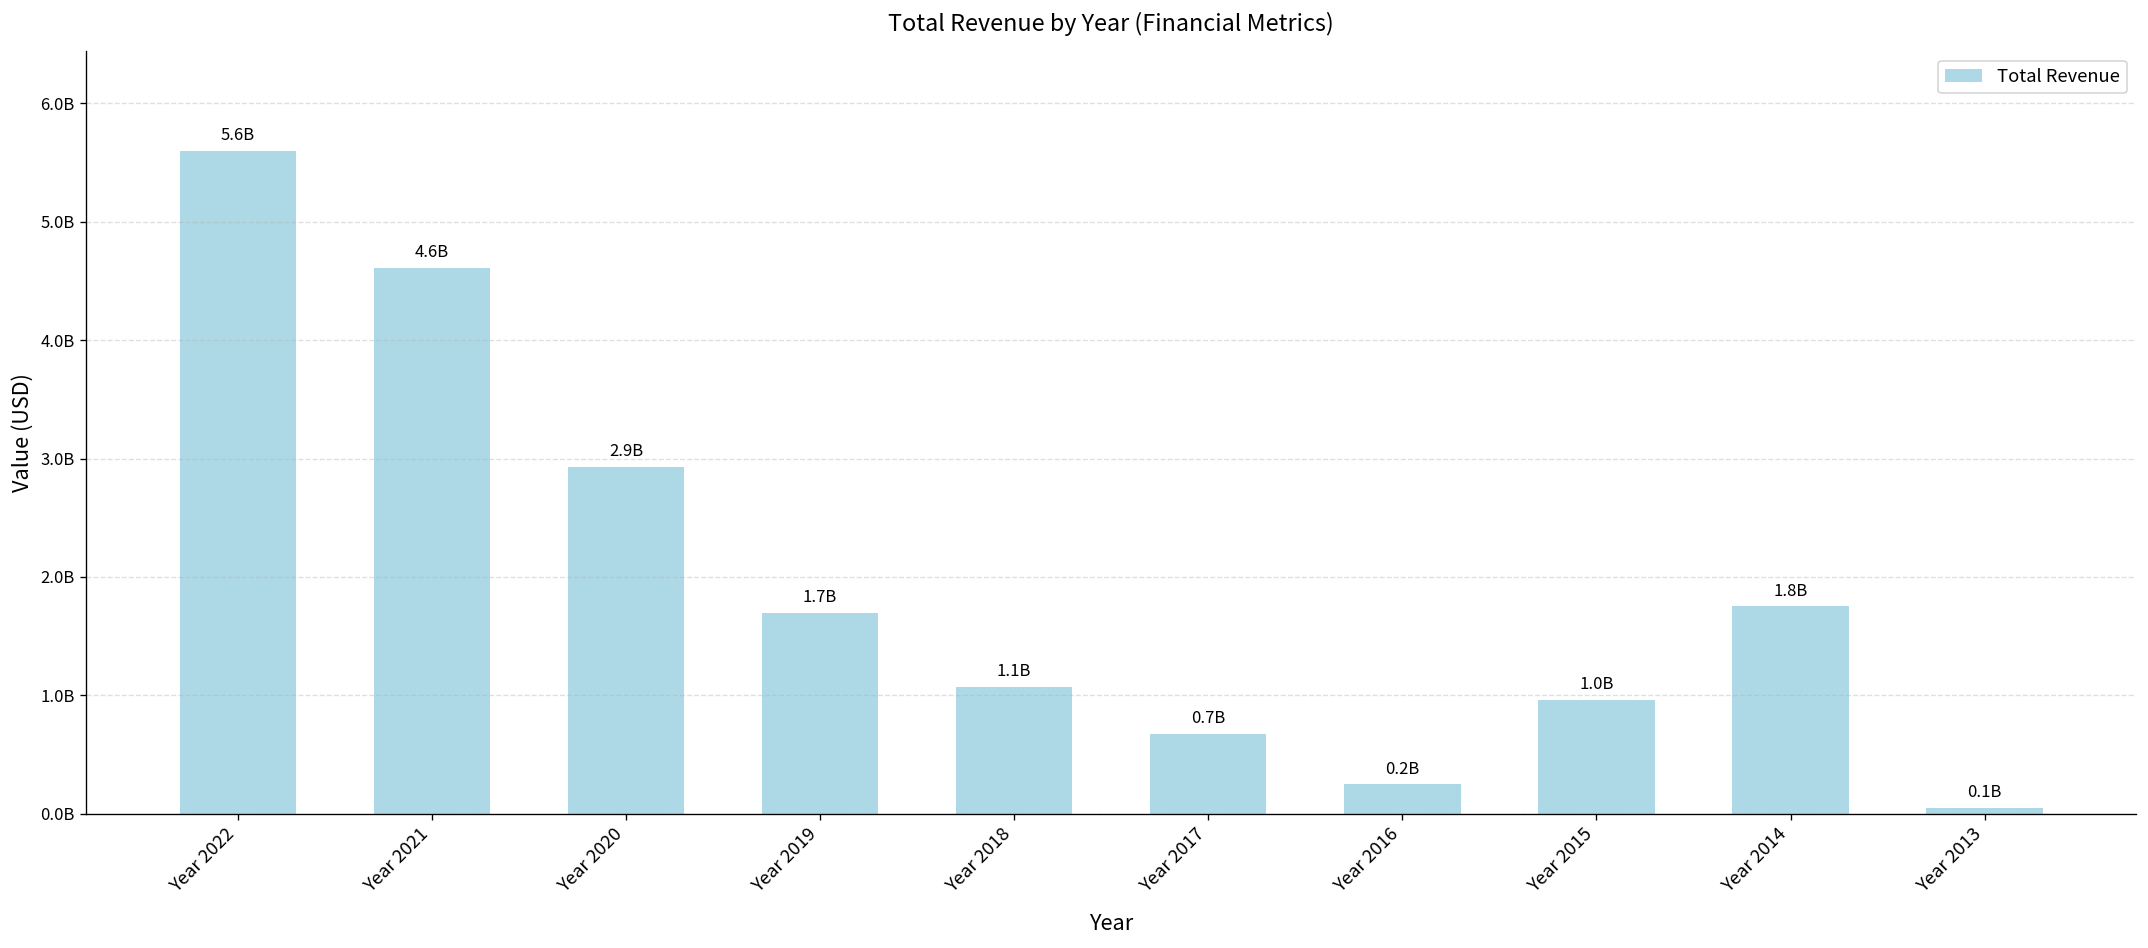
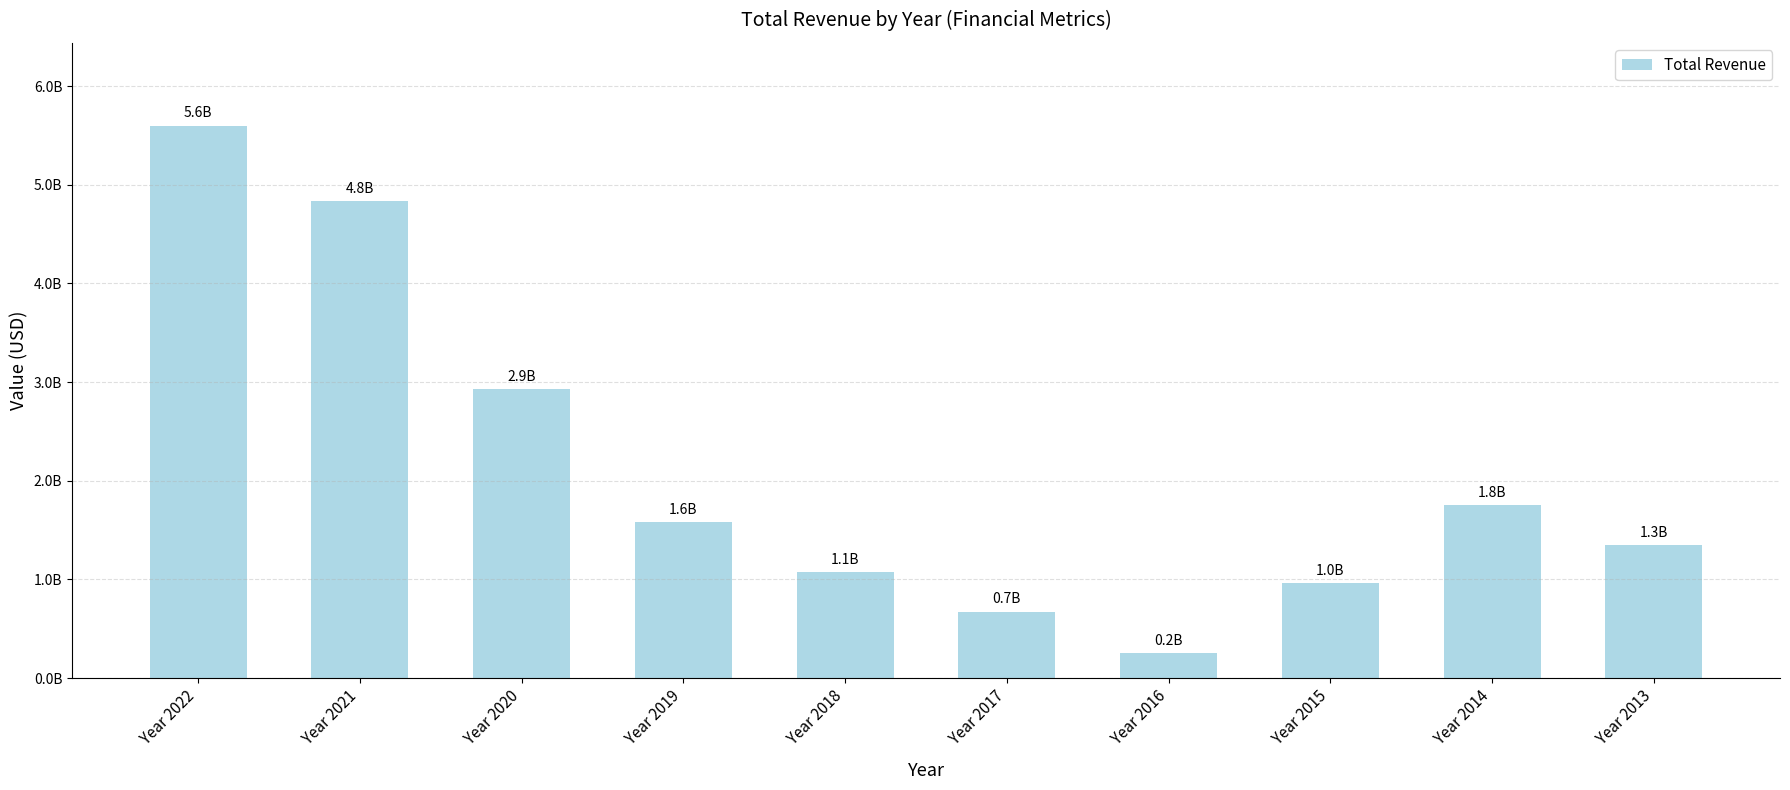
Year 2021: 4.6B -> 4.8B
Year 2019: 1.7B -> 1.6B
Year 2013: 0.1B -> 1.3B
